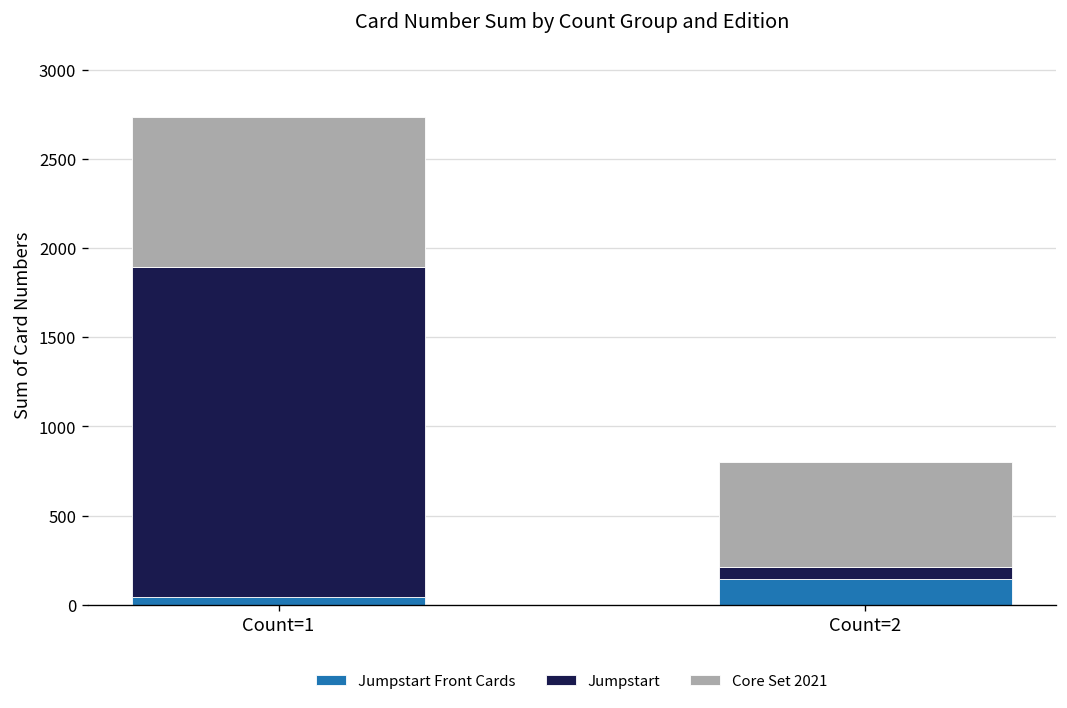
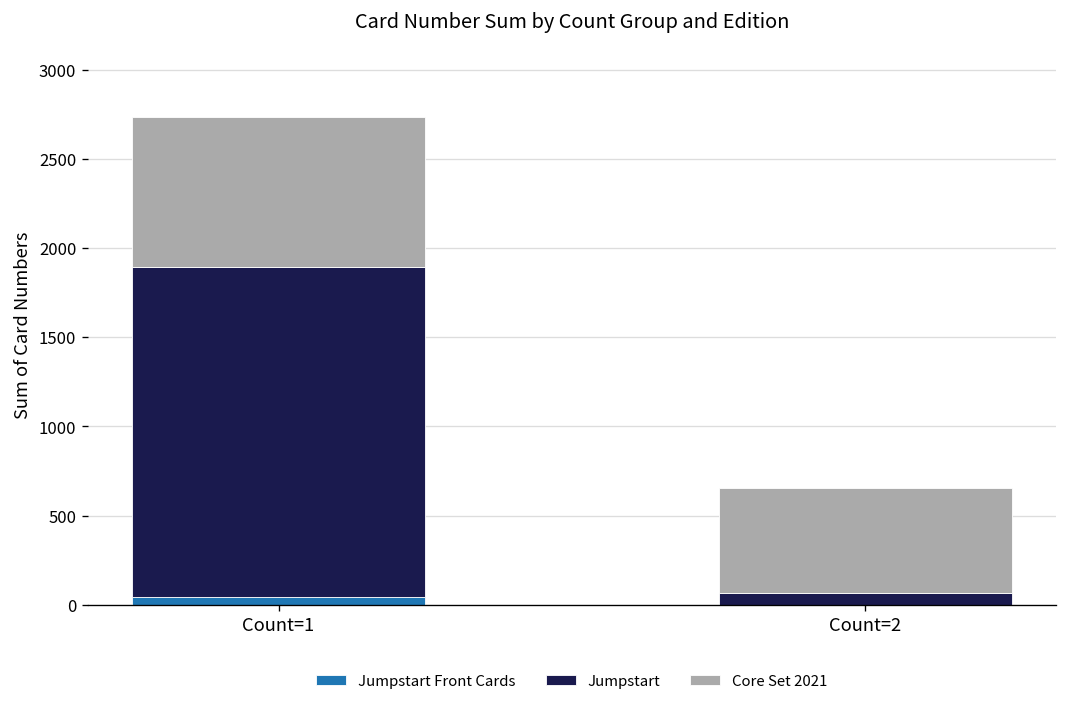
Jumpstart Front Cards, Count=2: 140 -> 0
